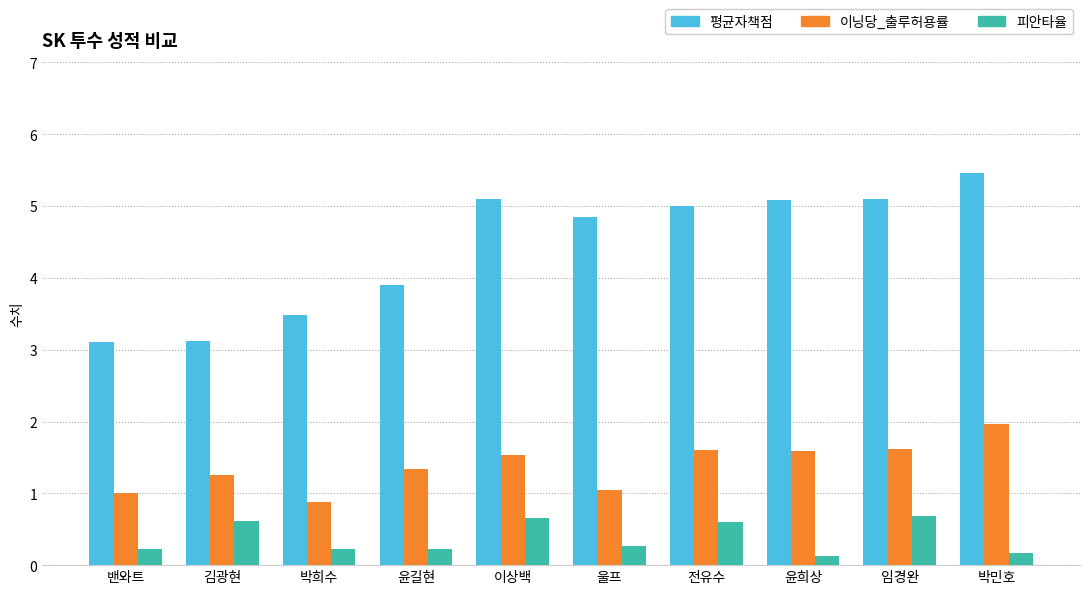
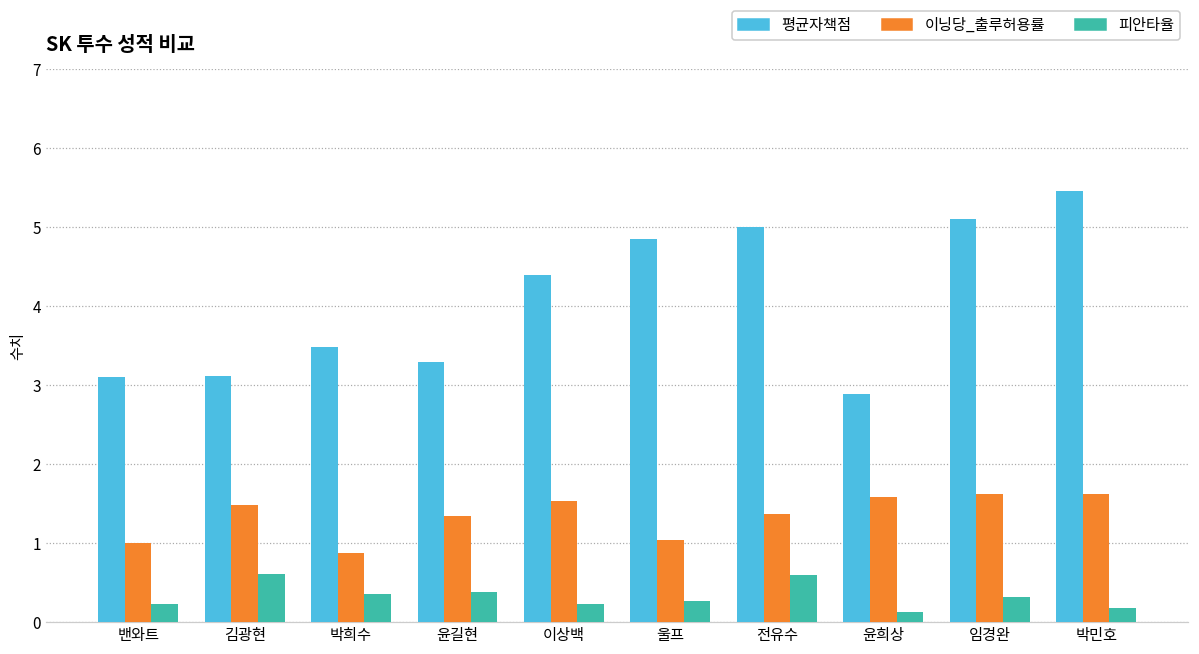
이닝당_출루허용률, 김광현: 1.3 -> 1.5
피안타율, 박희수: 0.2 -> 0.4
평균자책점, 윤길현: 3.9 -> 3.3
피안타율, 윤길현: 0.2 -> 0.4
평균자책점, 이상백: 5.1 -> 4.4
피안타율, 이상백: 0.7 -> 0.2
이닝당_출루허용률, 전유수: 1.6 -> 1.4
평균자책점, 윤희상: 5.1 -> 2.9
피안타율, 임경완: 0.7 -> 0.3
이닝당_출루허용률, 박민호: 2.0 -> 1.6
